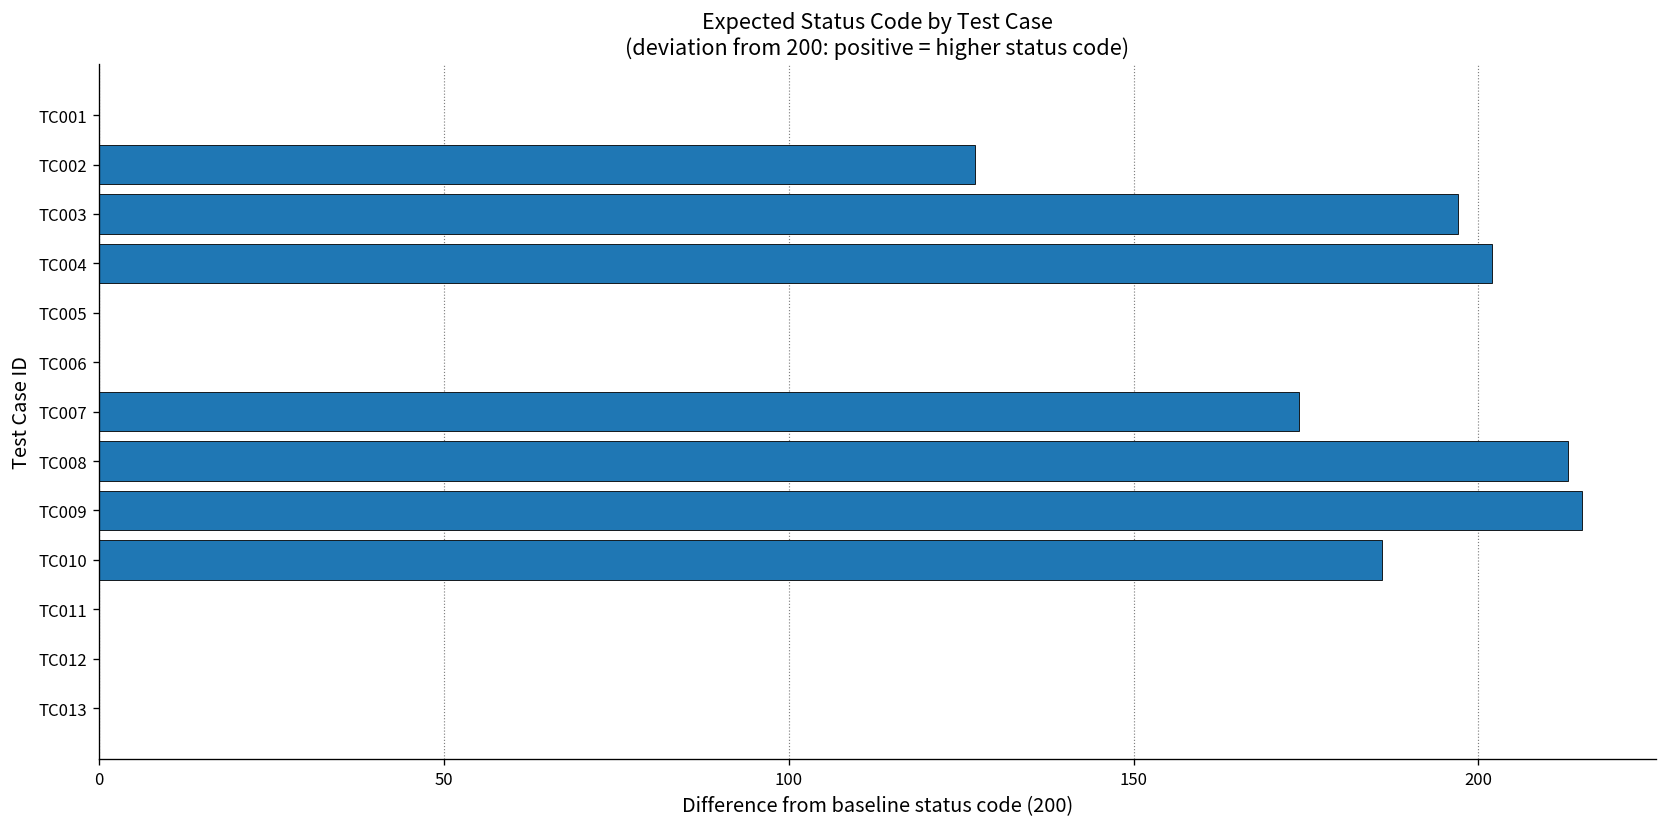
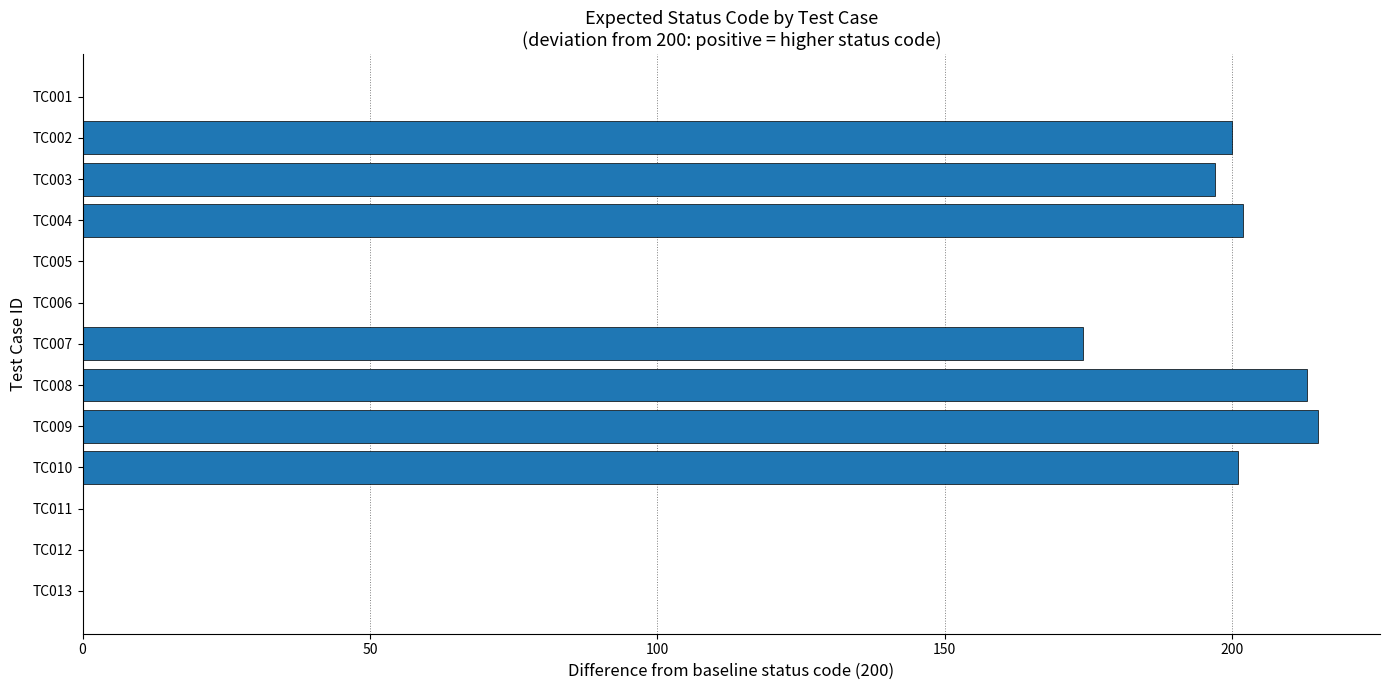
TC002: 127 -> 200
TC010: 186 -> 201
